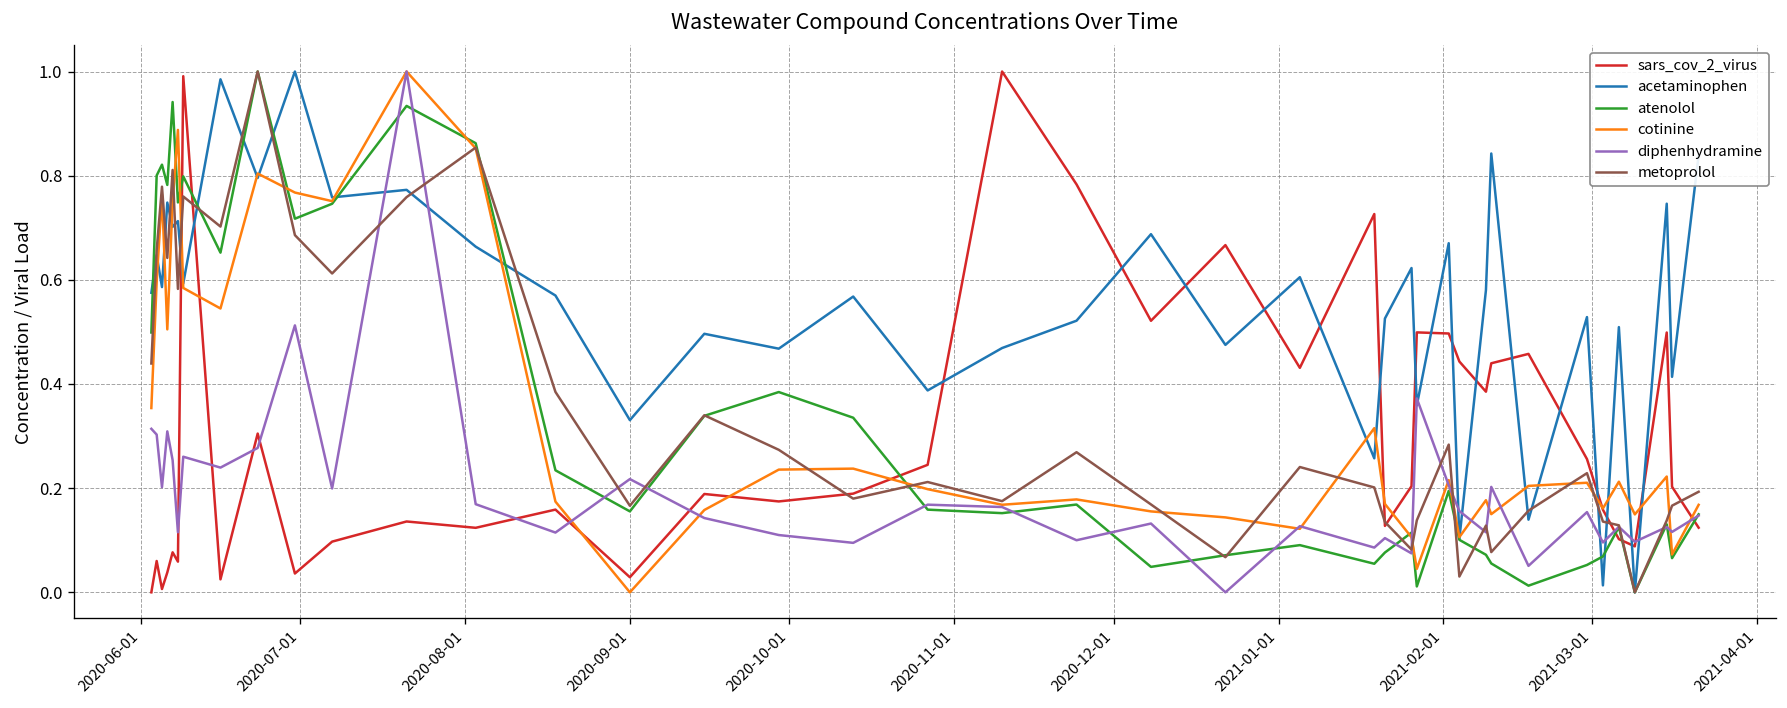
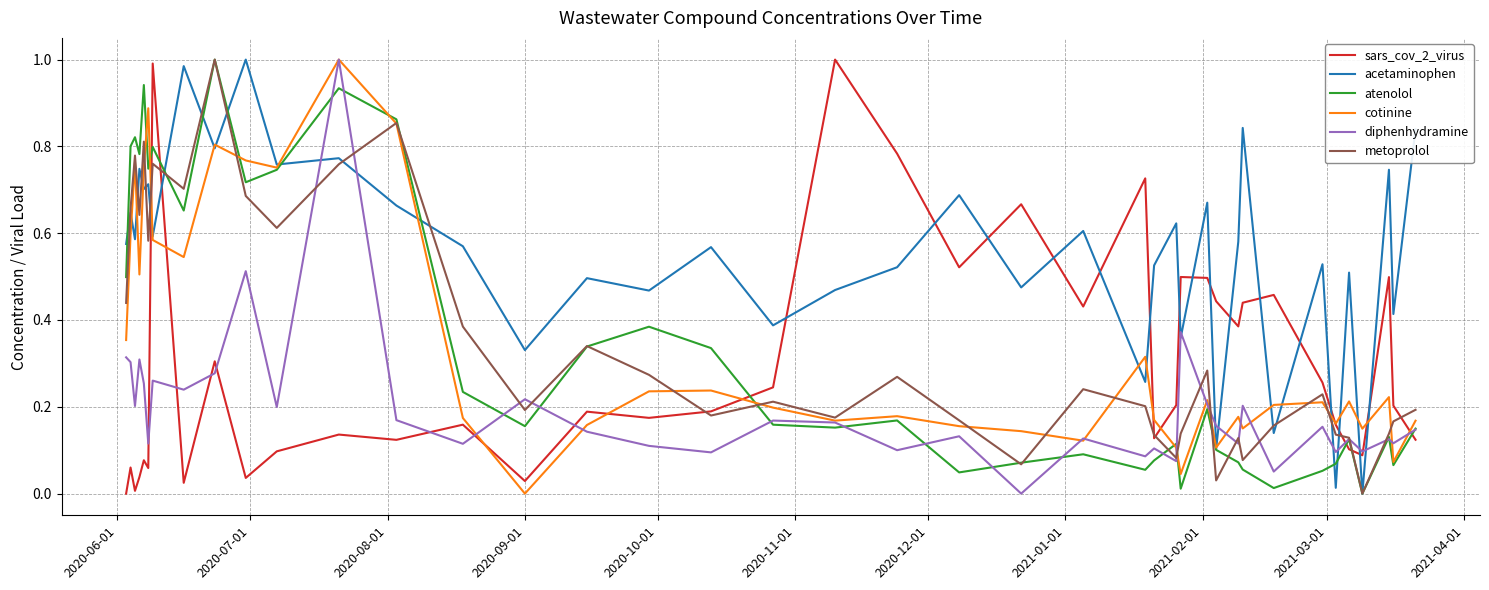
metoprolol, 2020-09-01: 0.17 -> 0.19
